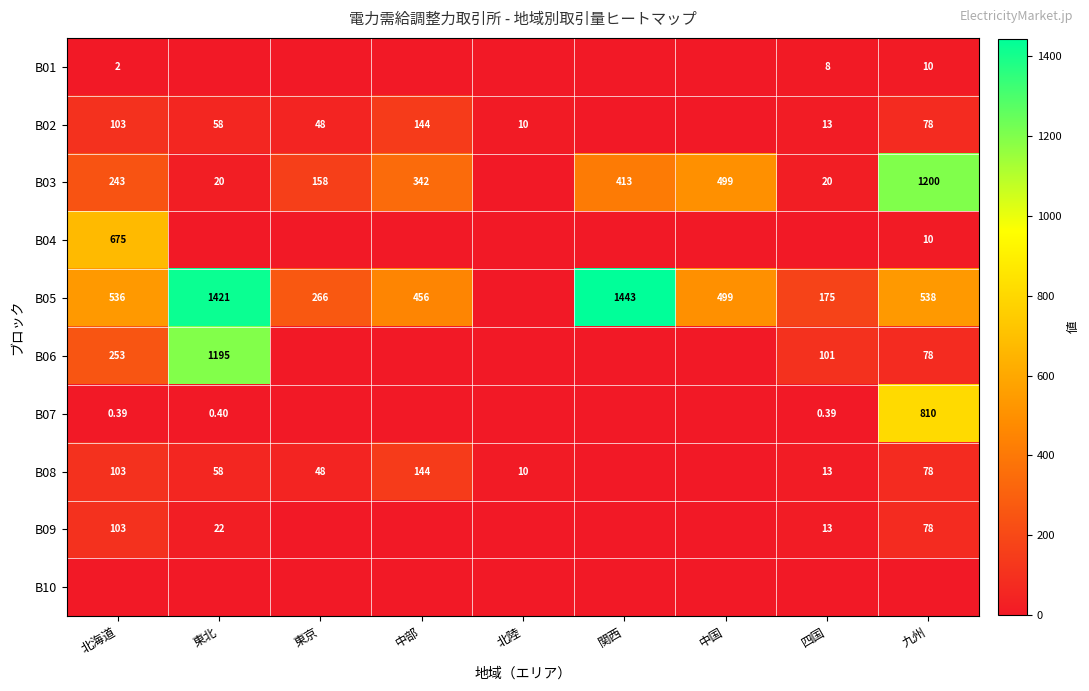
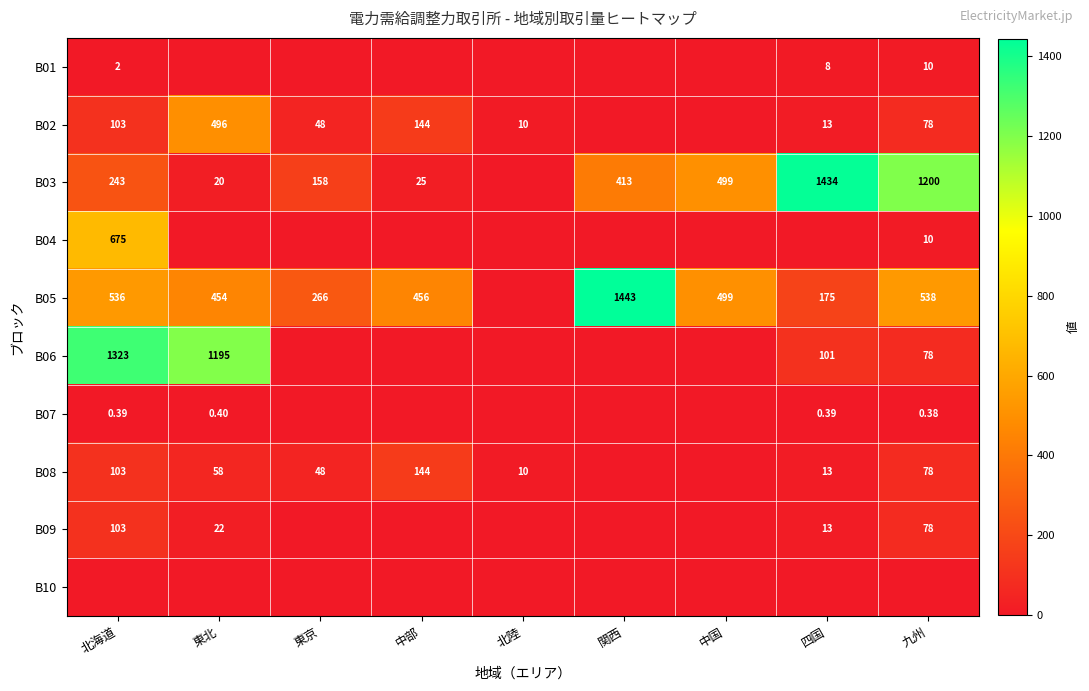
B02, 東北: 58 -> 496
B03, 中部: 342 -> 25
B03, 四国: 20 -> 1434
B05, 東北: 1421 -> 454
B06, 北海道: 253 -> 1323
B07, 九州: 810 -> 0.38
